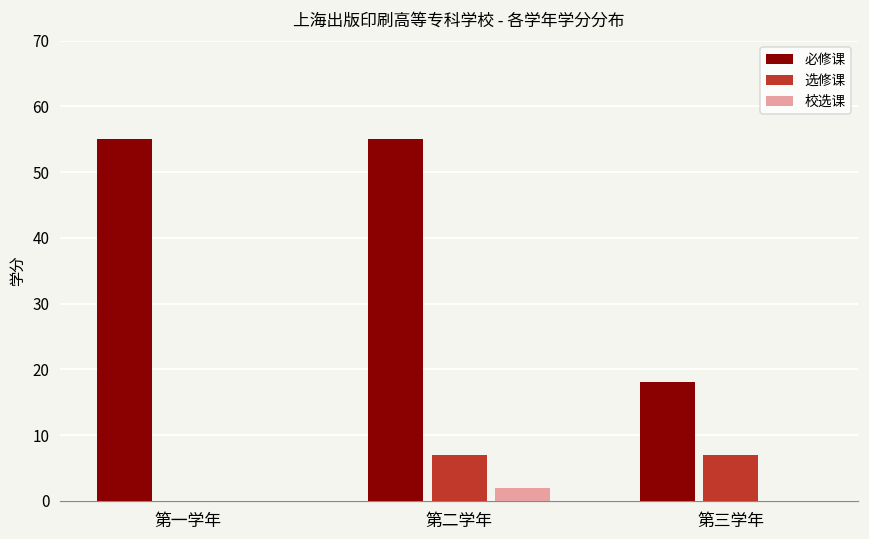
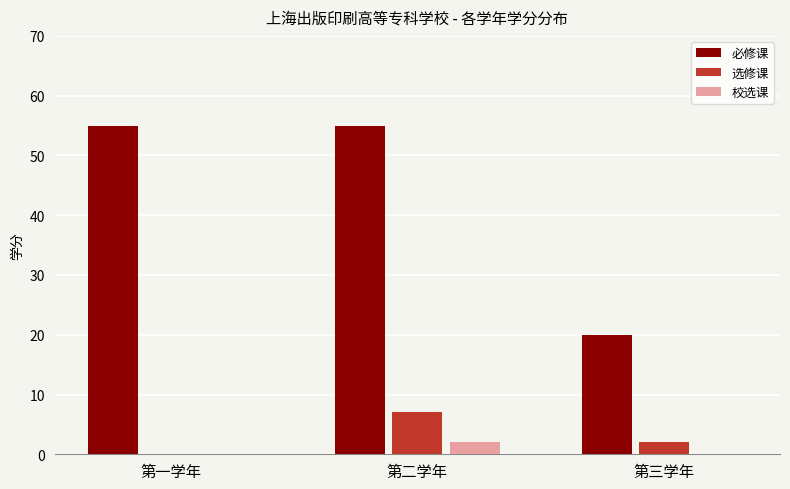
必修课, 第三学年: 18 -> 20
选修课, 第三学年: 7 -> 2
